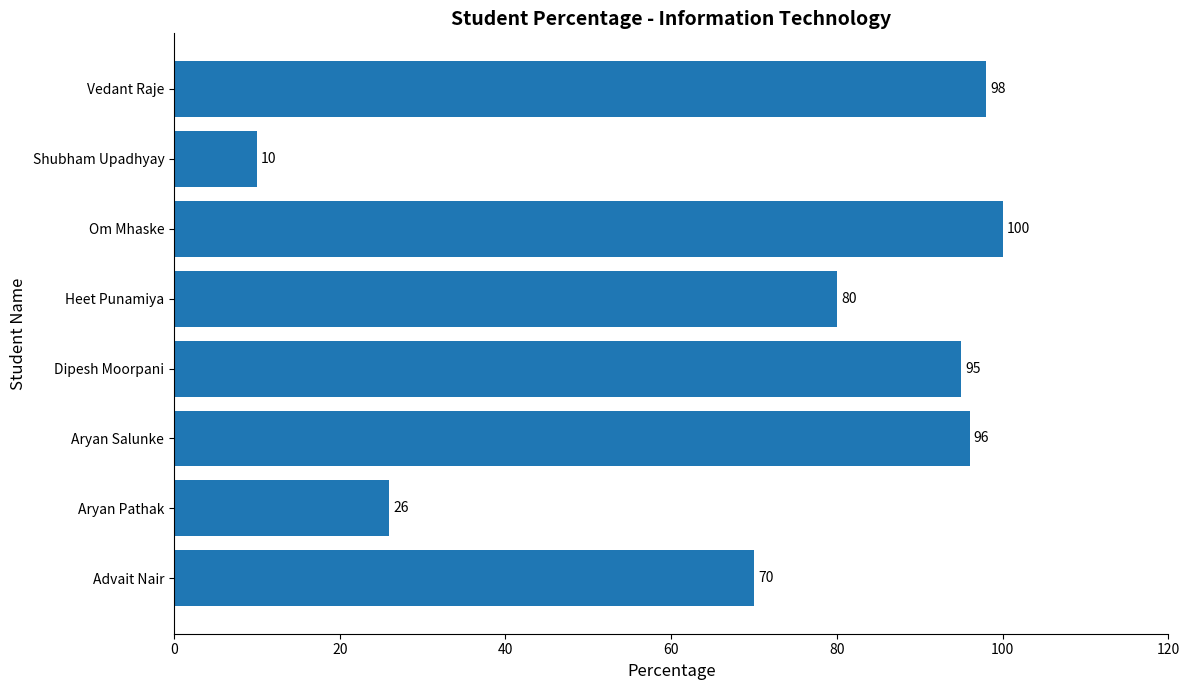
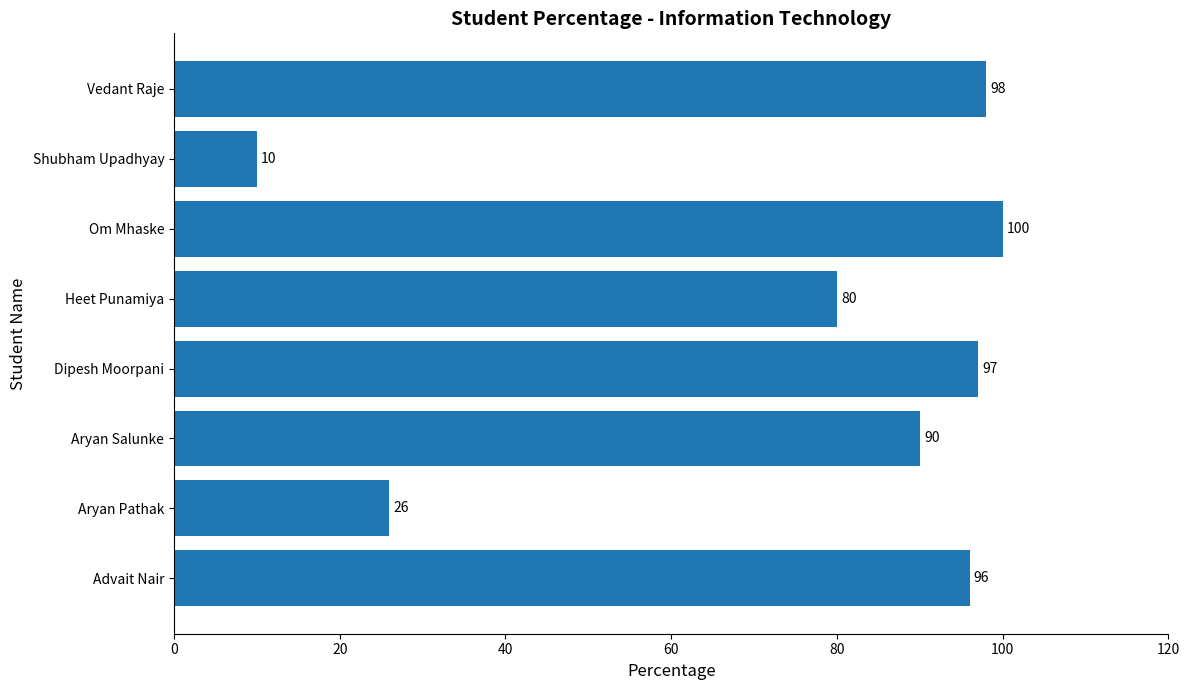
Dipesh Moorpani: 95 -> 97
Aryan Salunke: 96 -> 90
Advait Nair: 70 -> 96
